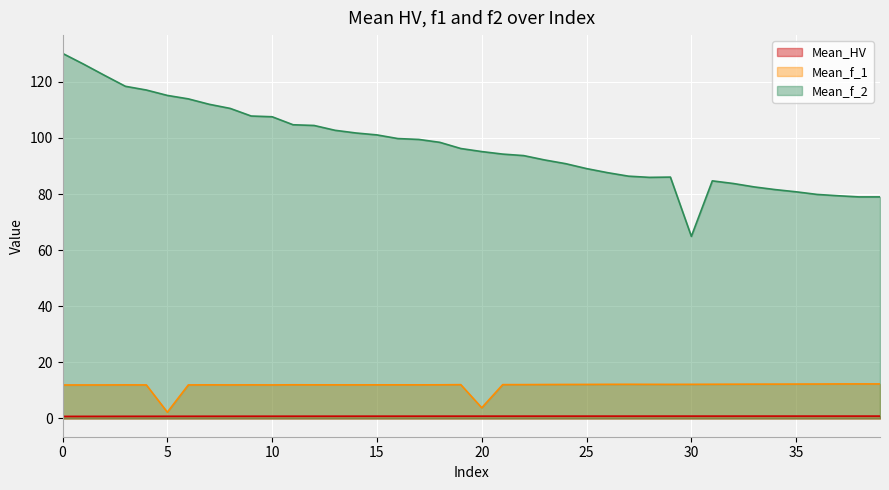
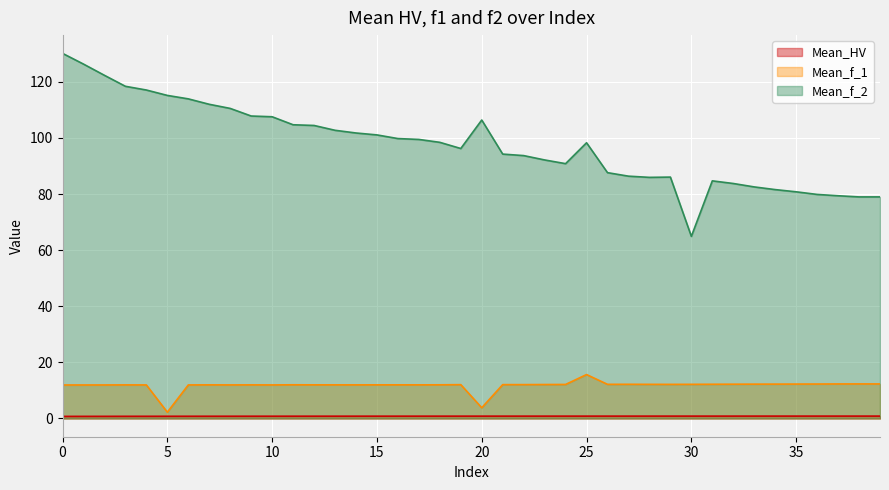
Mean_f_2, 20: 95 -> 106
Mean_f_1, 25: 12 -> 16
Mean_f_2, 25: 89 -> 98
